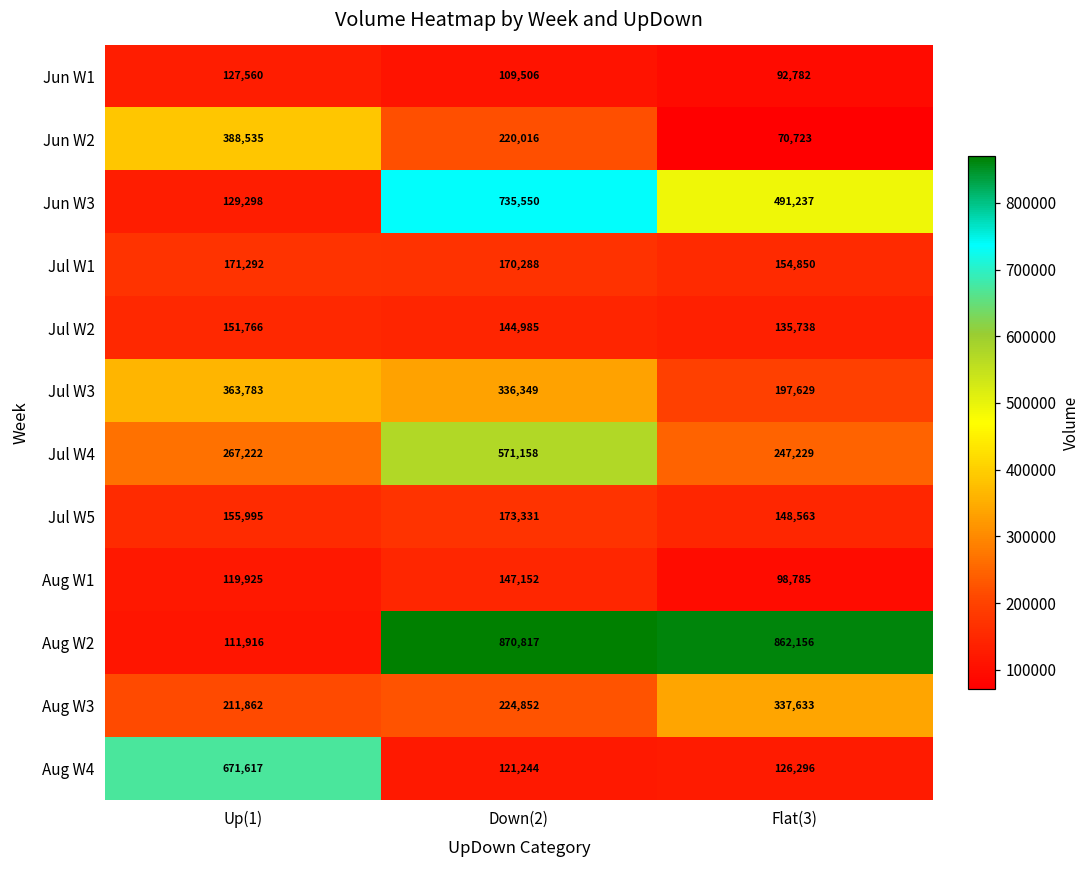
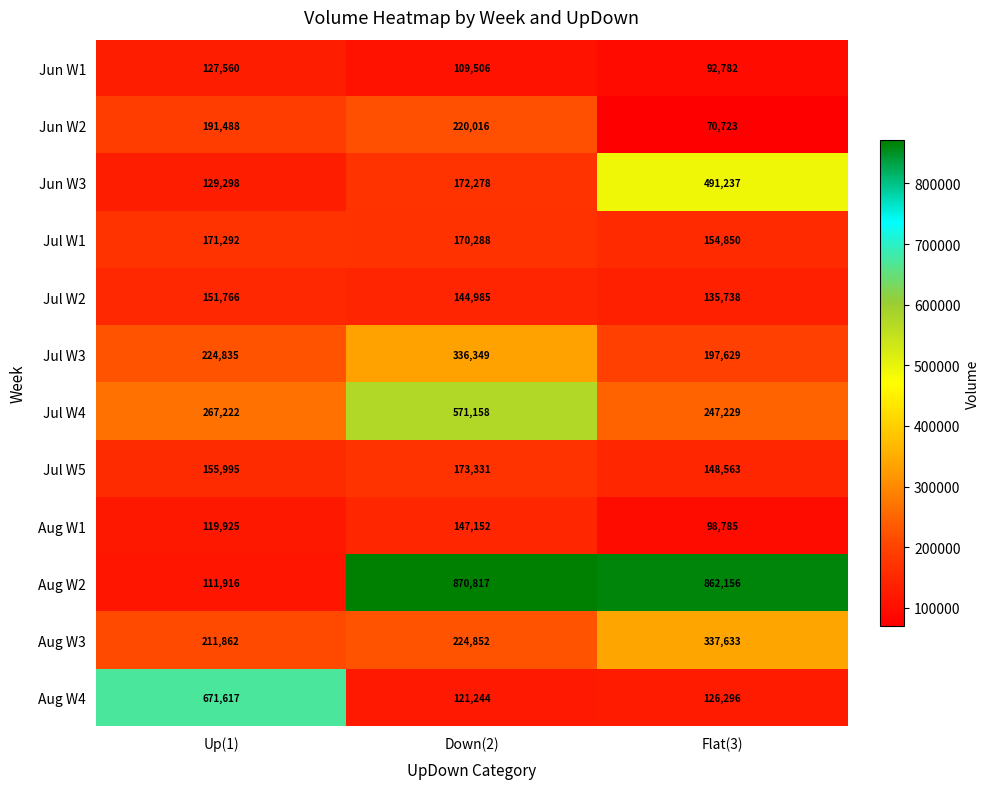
Jun W2, Up(1): 388,535 -> 191,488
Jun W3, Down(2): 735,550 -> 172,278
Jul W3, Up(1): 363,783 -> 224,835
